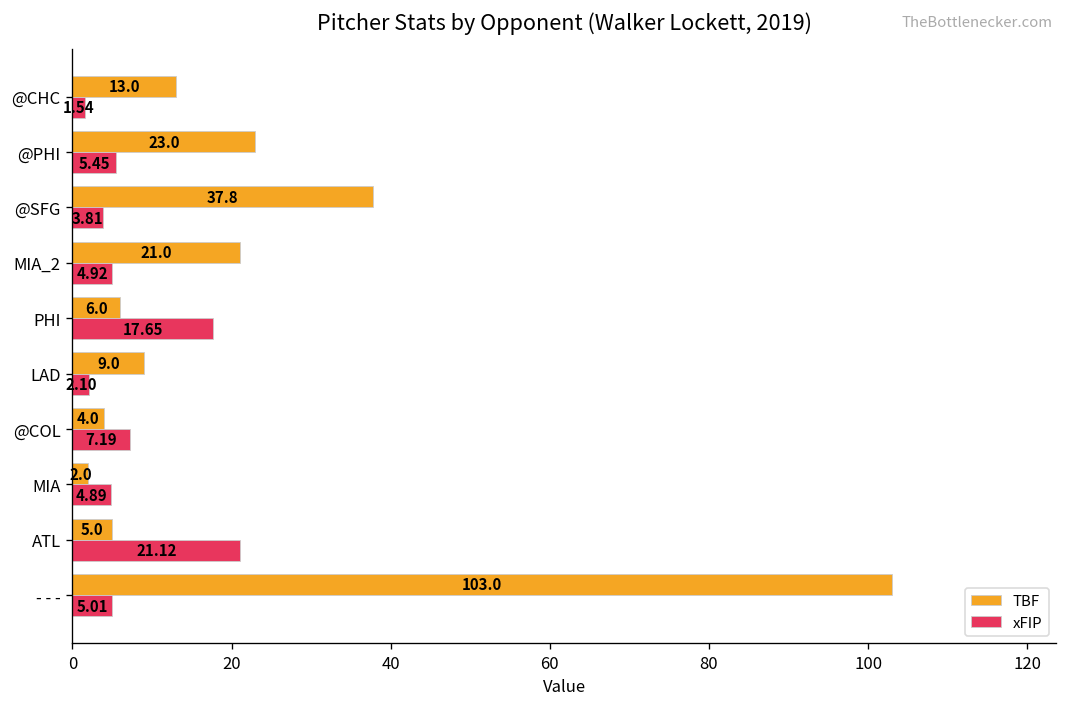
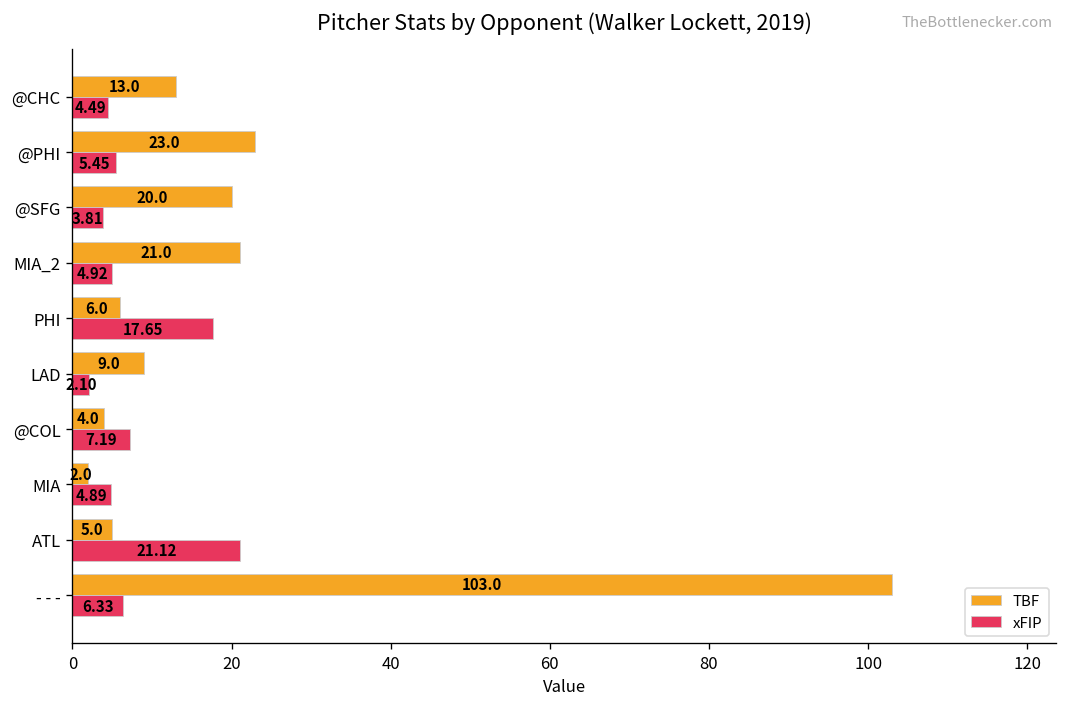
xFIP, @CHC: 1.54 -> 4.49
TBF, @SFG: 37.8 -> 20.0
xFIP, - - -: 5.01 -> 6.33
